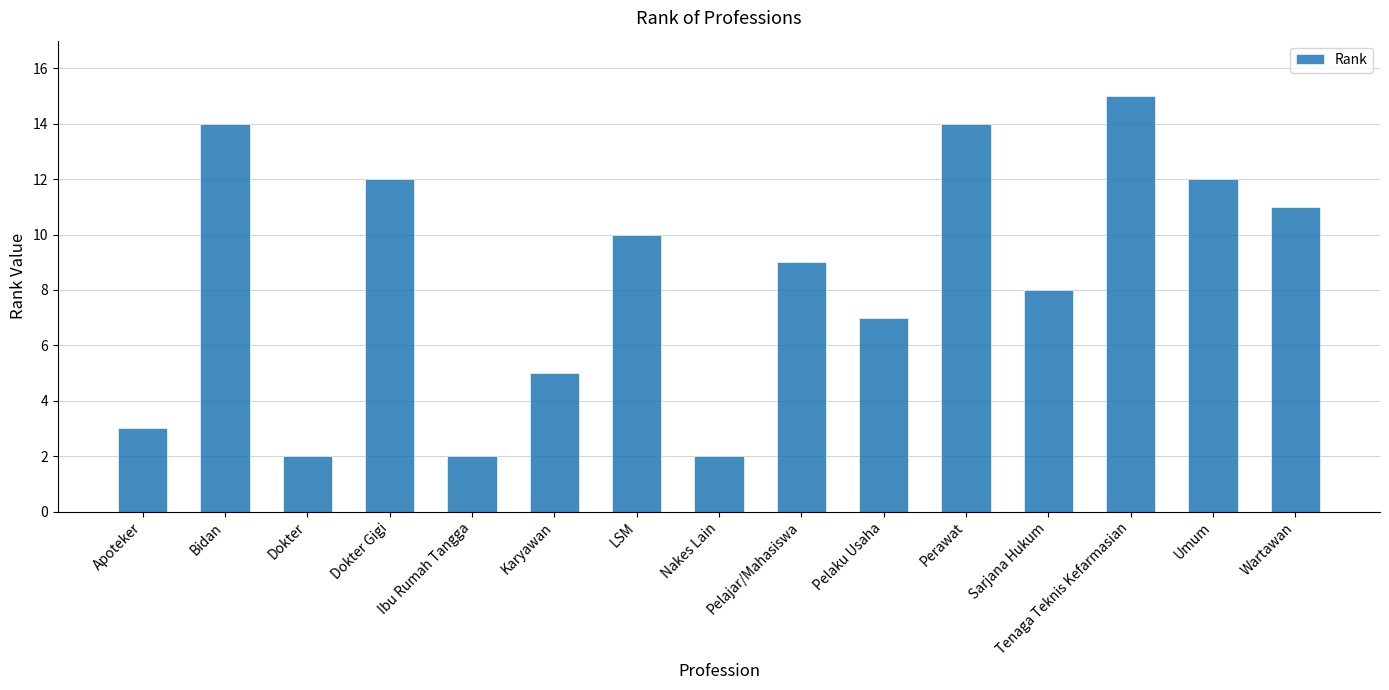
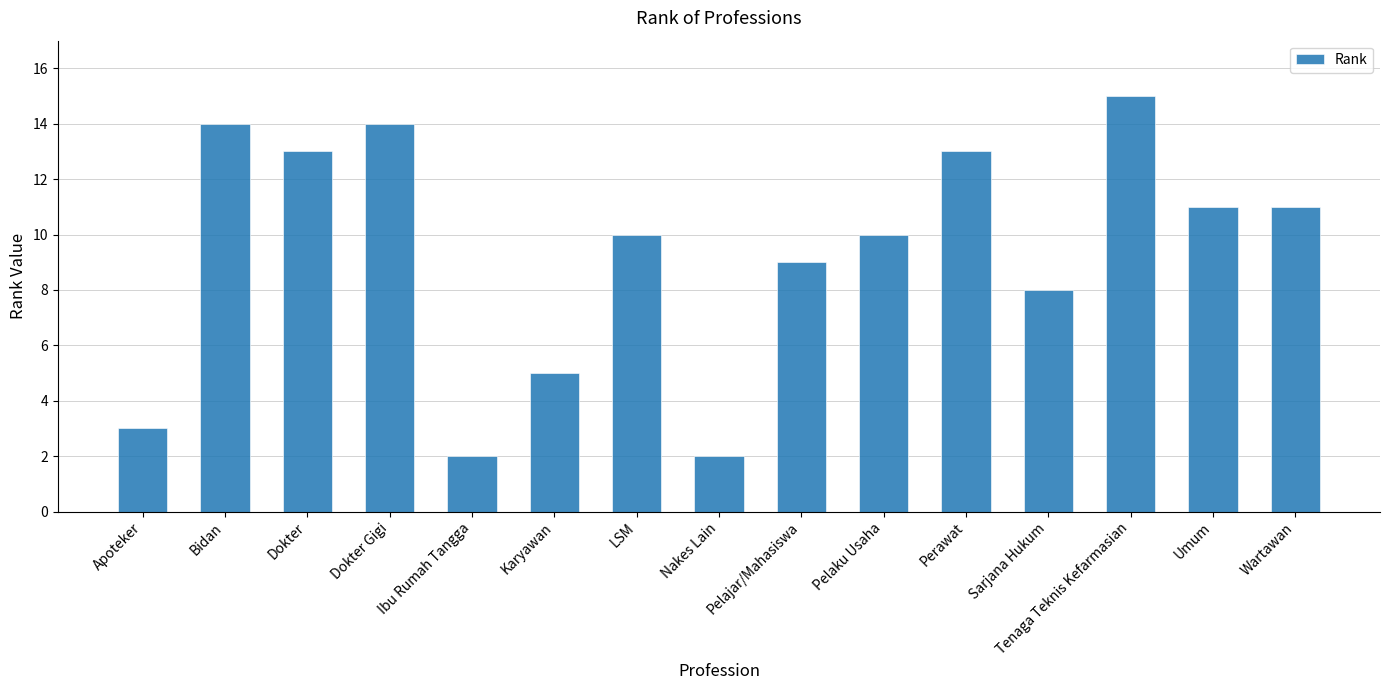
Dokter: 2 -> 13
Dokter Gigi: 12 -> 14
Pelaku Usaha: 7 -> 10
Perawat: 14 -> 13
Umum: 12 -> 11
